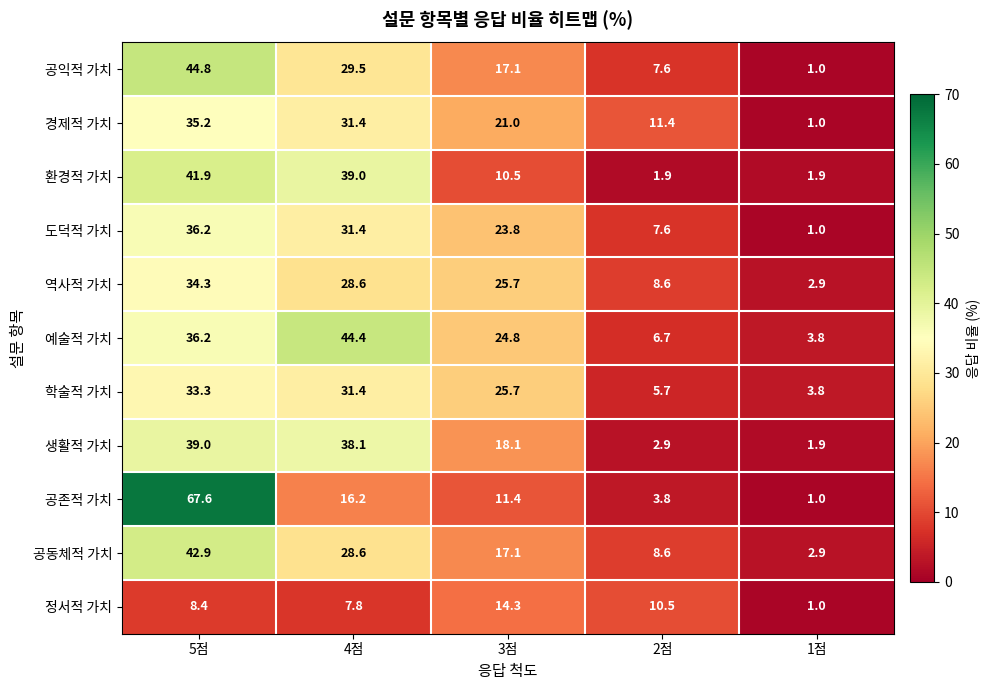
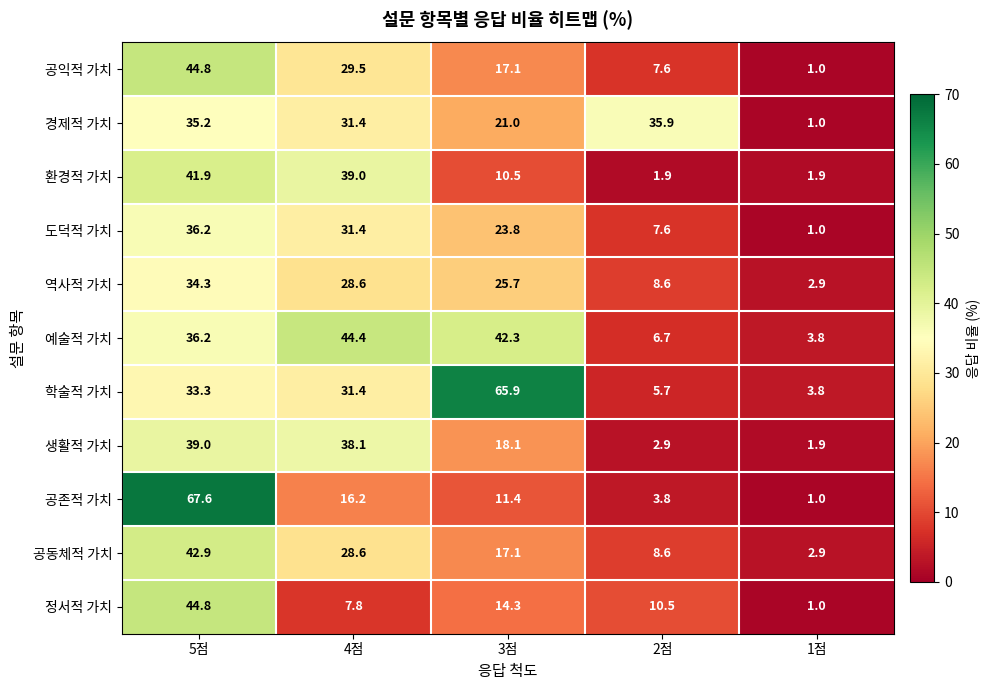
경제적 가치, 2점: 11.4 -> 35.9
예술적 가치, 3점: 24.8 -> 42.3
학술적 가치, 3점: 25.7 -> 65.9
정서적 가치, 5점: 8.4 -> 44.8
